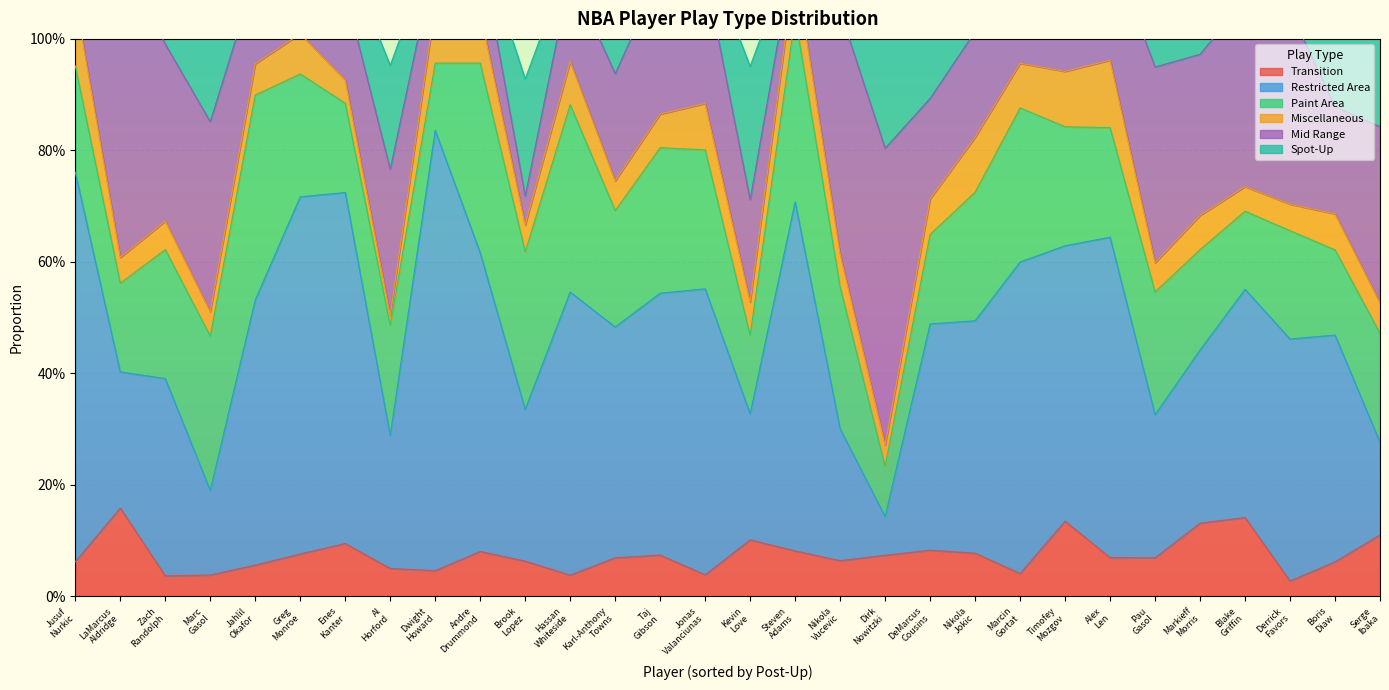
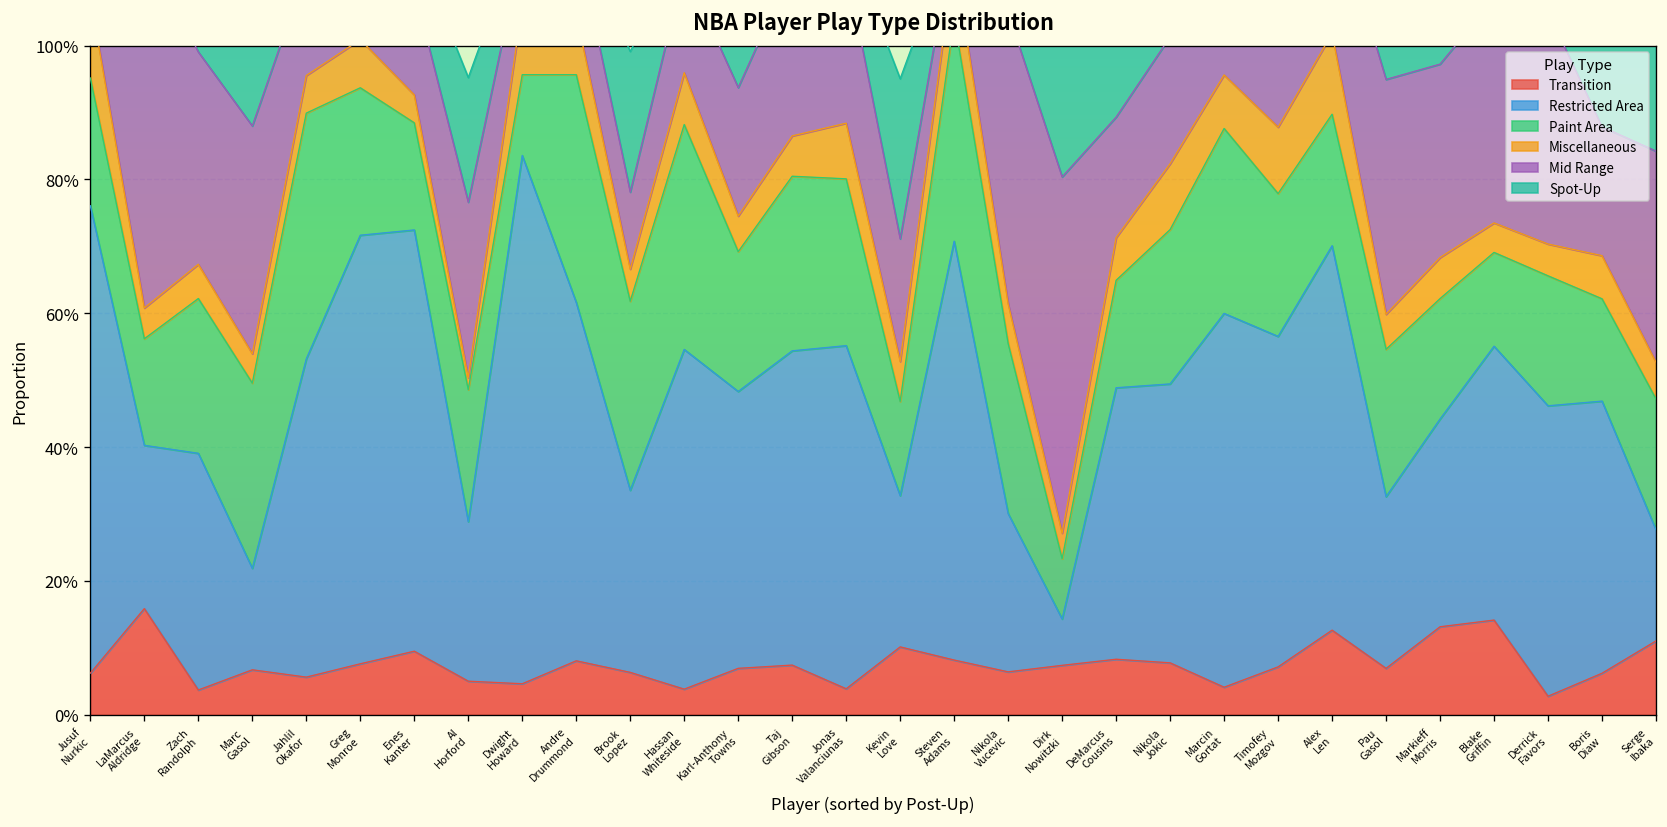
Transition, Marc Gasol: 4% -> 7%
Mid Range, Brook Lopez: 5% -> 12%
Transition, Timofey Mozgov: 14% -> 7%
Transition, Alex Len: 7% -> 13%
